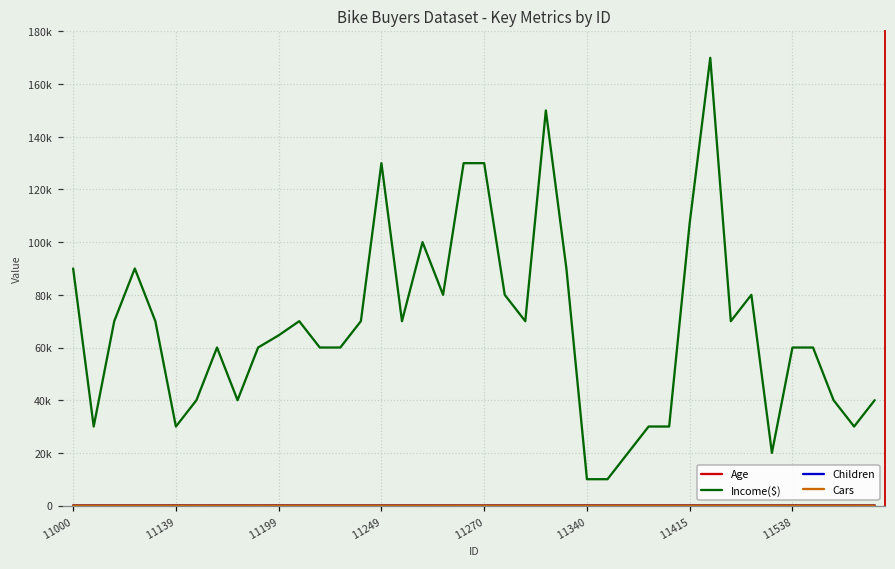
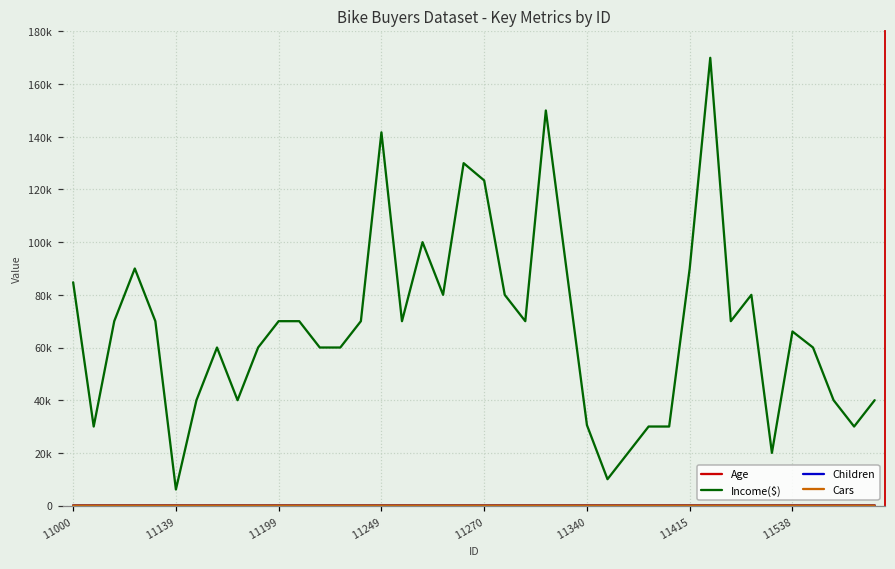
Income($), 11000: 90000 -> 85000
Income($), 11139: 30000 -> 6000
Income($), 11199: 65000 -> 70000
Income($), 11249: 130000 -> 142000
Income($), 11270: 130000 -> 123000
Income($), 11340: 10000 -> 31000
Income($), 11415: 107000 -> 90000
Income($), 11538: 60000 -> 66000
